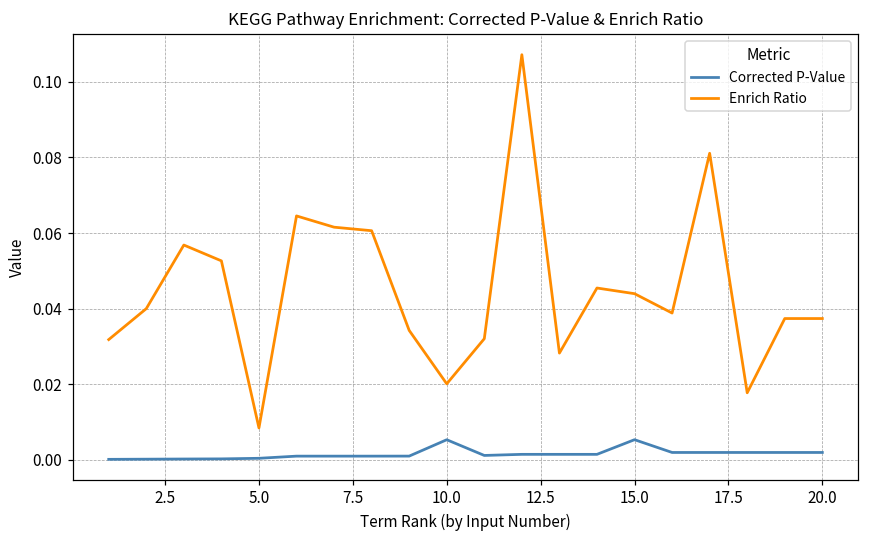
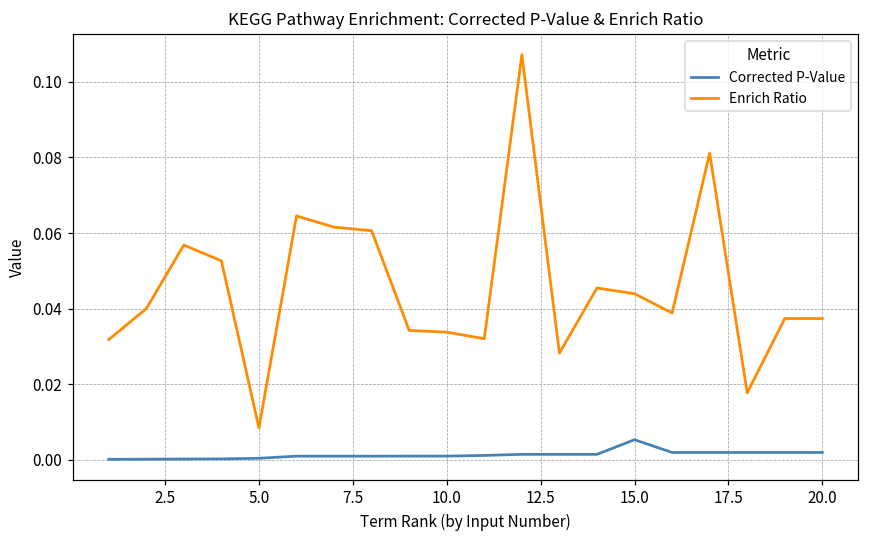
Corrected P-Value, 10.0: 0.005 -> 0.001
Enrich Ratio, 10.0: 0.020 -> 0.034
